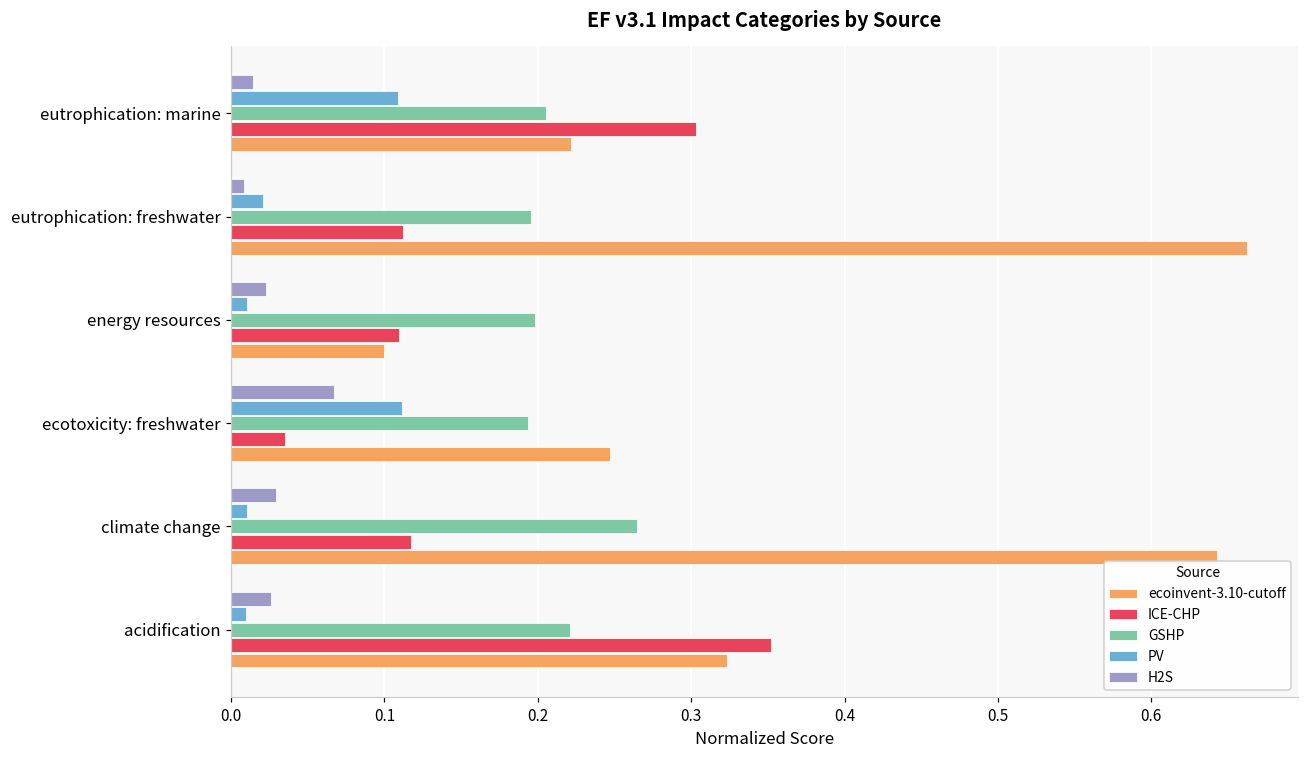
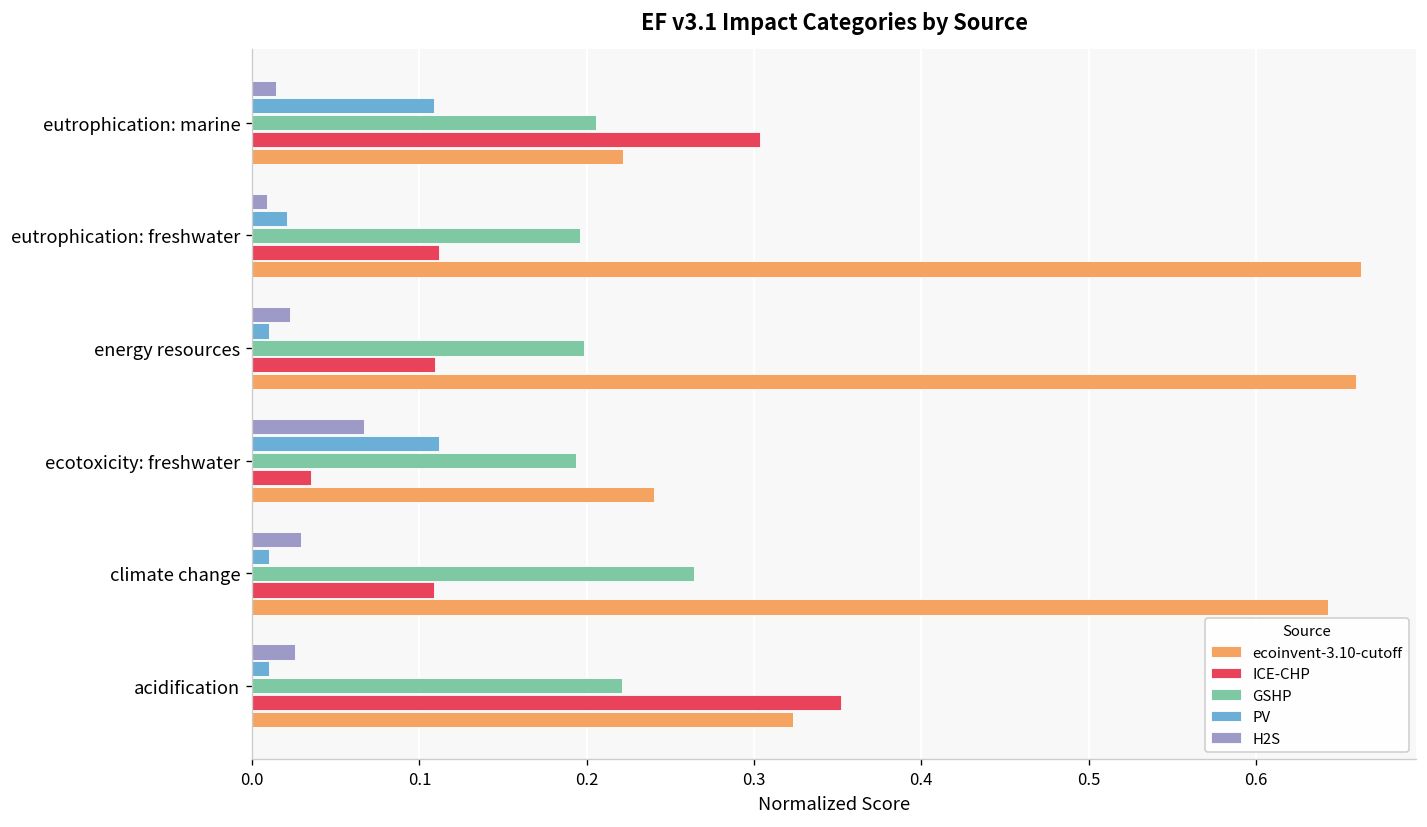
ecoinvent-3.10-cutoff, energy resources: 0.099 -> 0.660
ecoinvent-3.10-cutoff, ecotoxicity: freshwater: 0.247 -> 0.240
ICE-CHP, climate change: 0.117 -> 0.109
